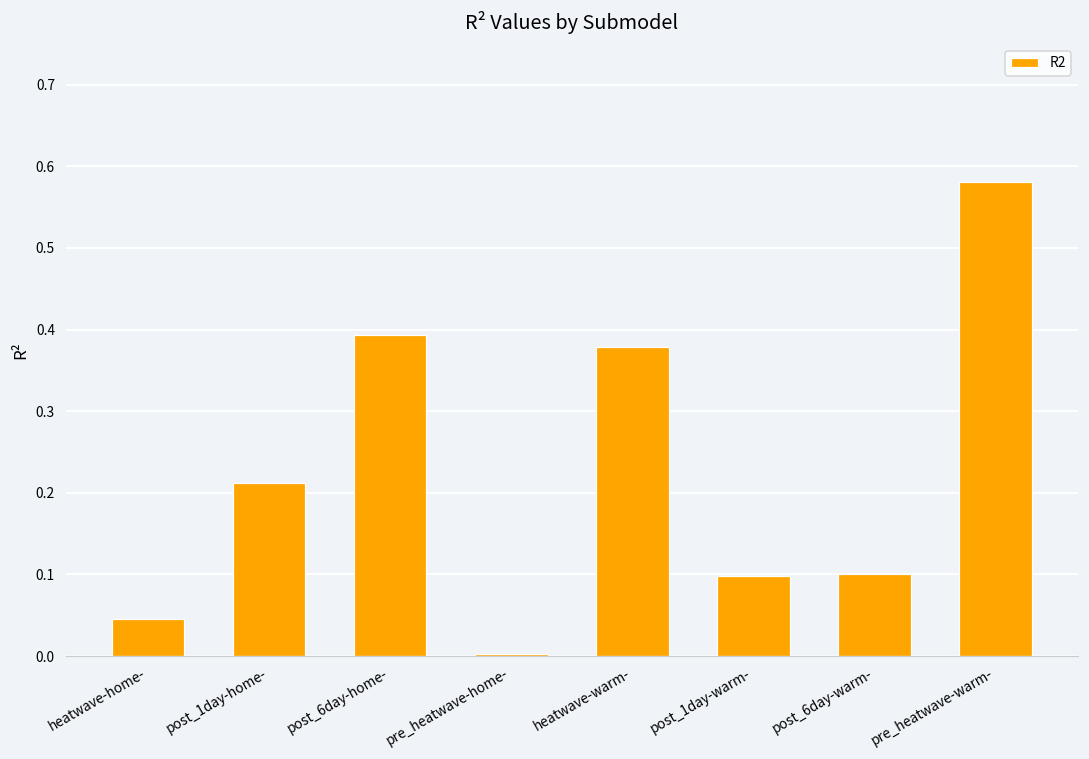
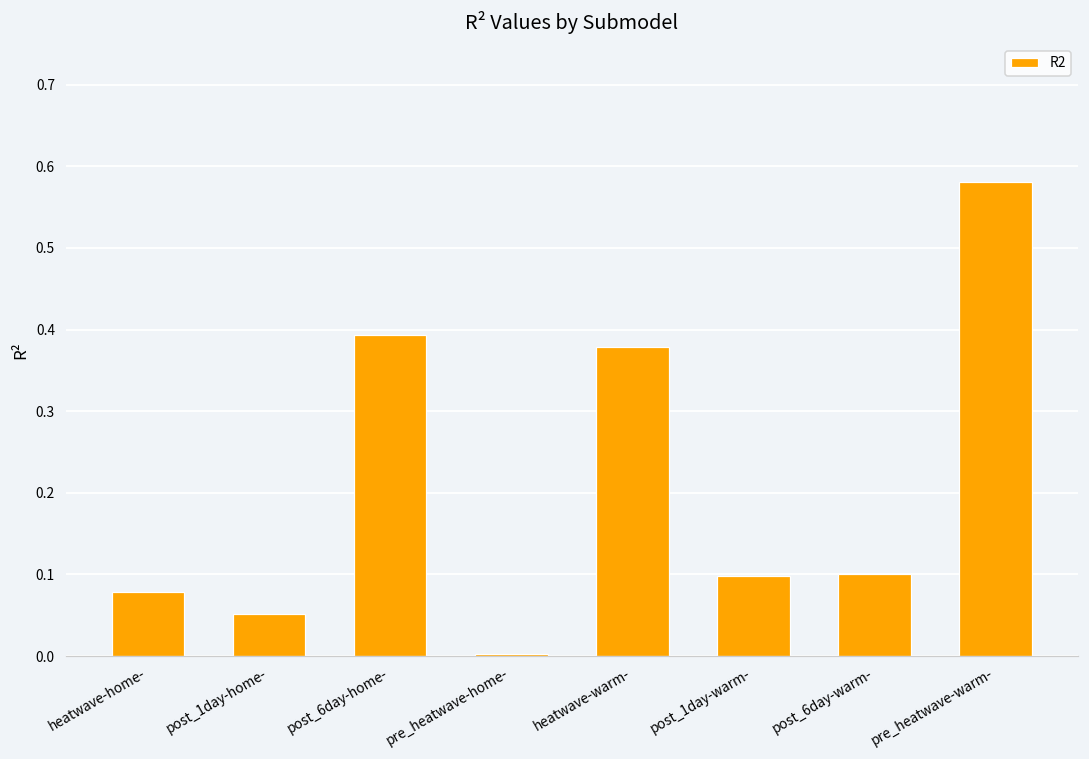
heatwave-home-: 0.05 -> 0.08
post_1day-home-: 0.21 -> 0.05
